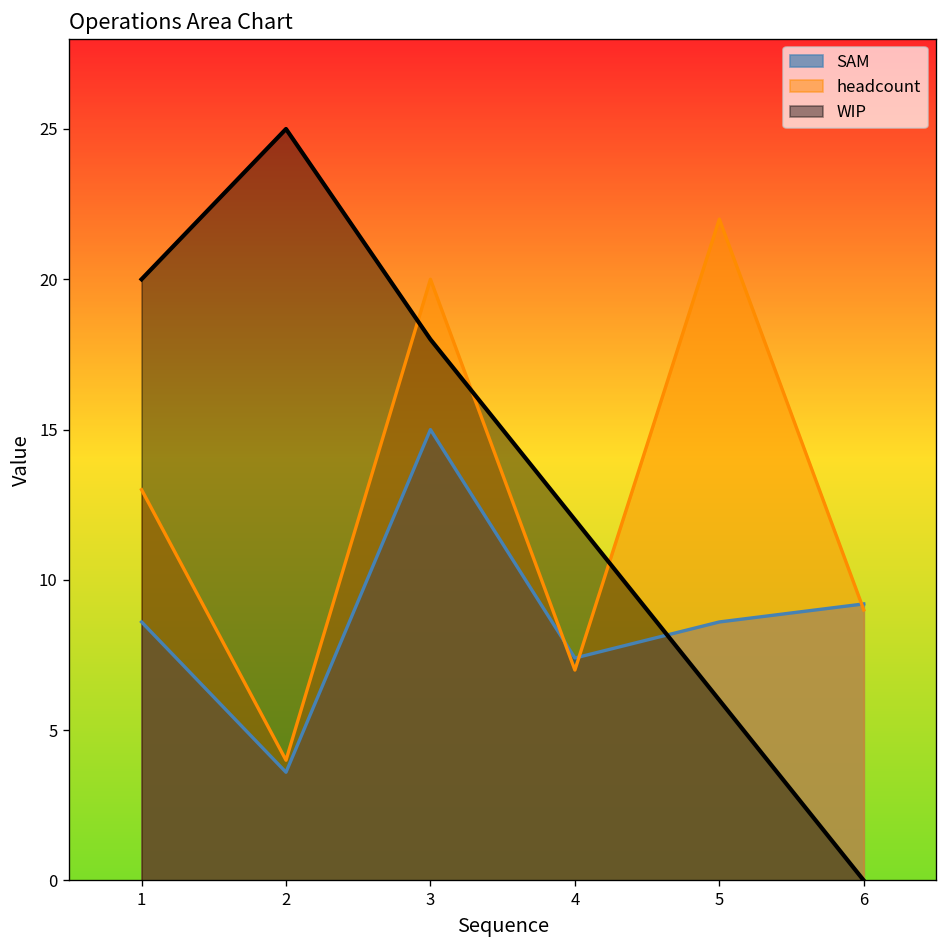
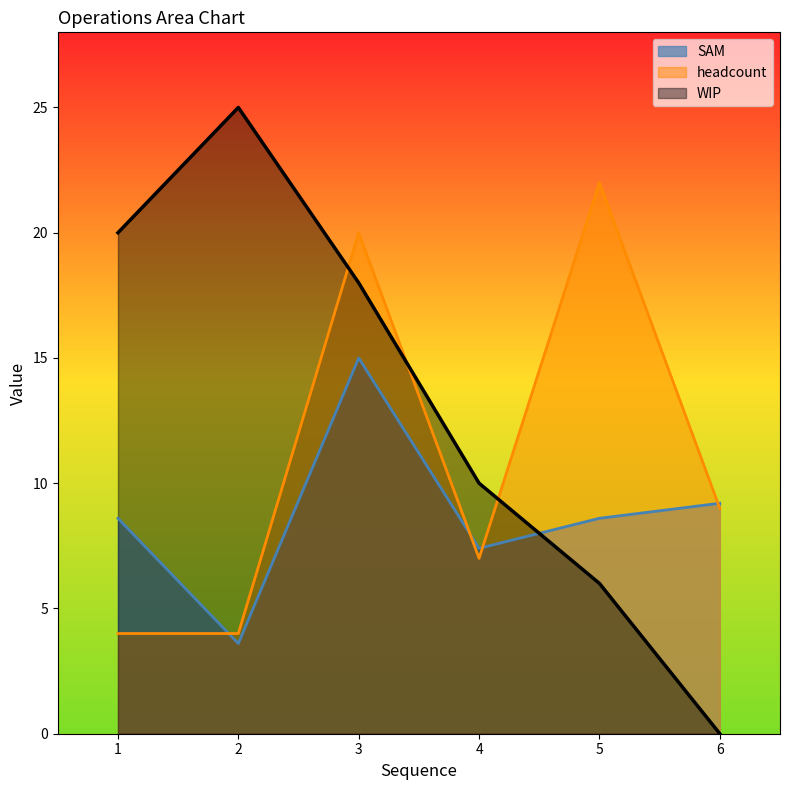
headcount, 1: 13 -> 4
WIP, 4: 12 -> 10
